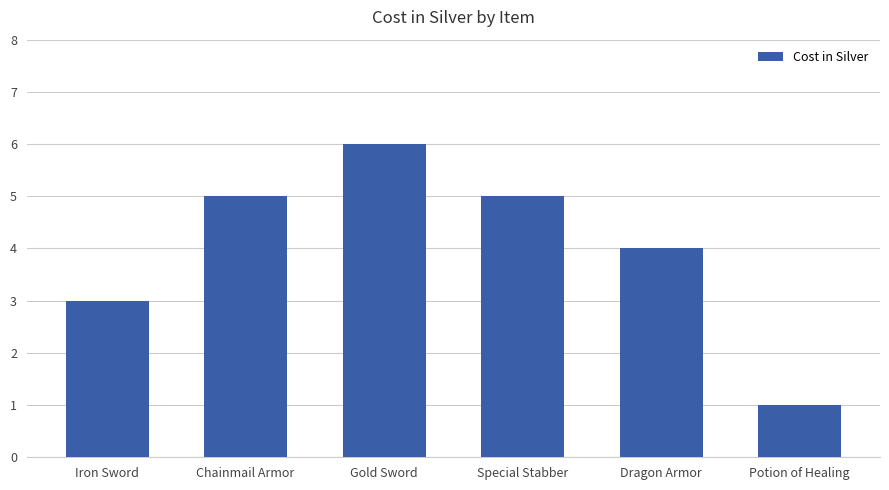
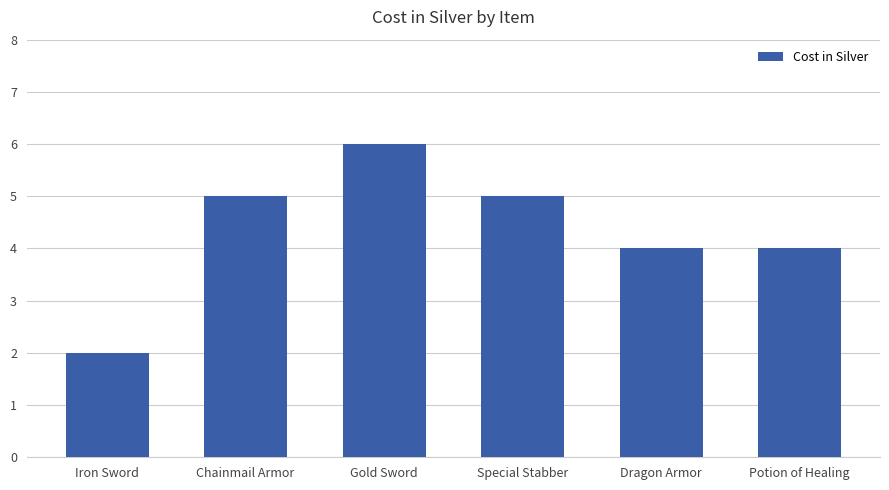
Iron Sword: 3 -> 2
Potion of Healing: 1 -> 4
